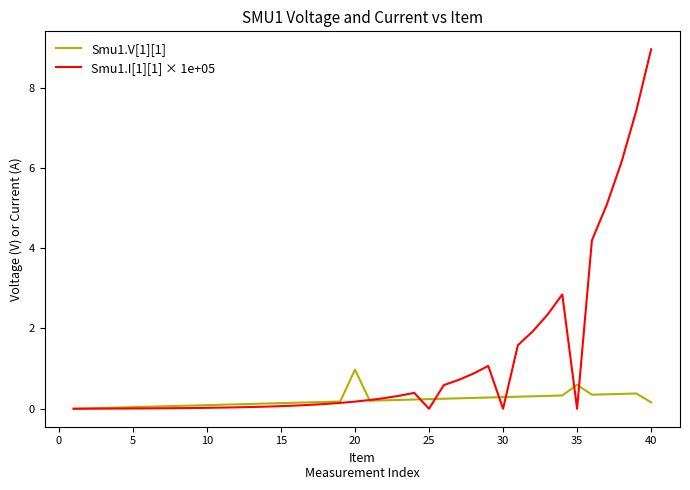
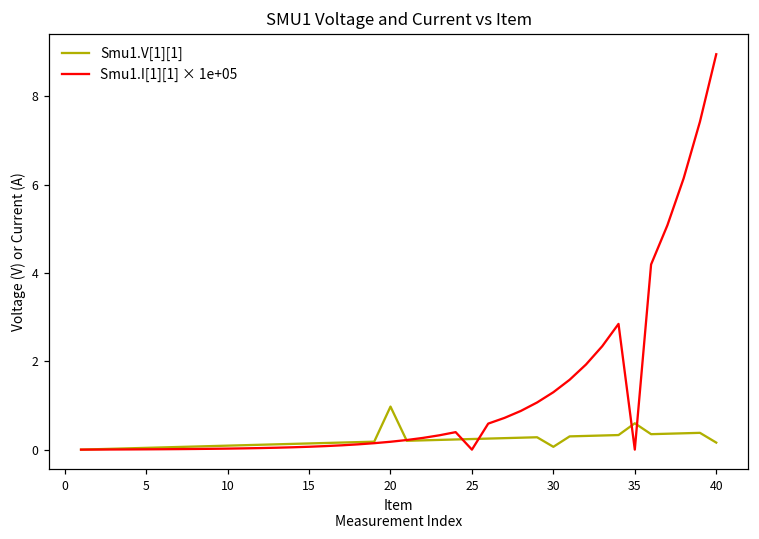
Smu1.V[1][1], 30: 0.3 -> 0.1
Smu1.I[1][1] × 1e+05, 30: 0.0 -> 1.3
